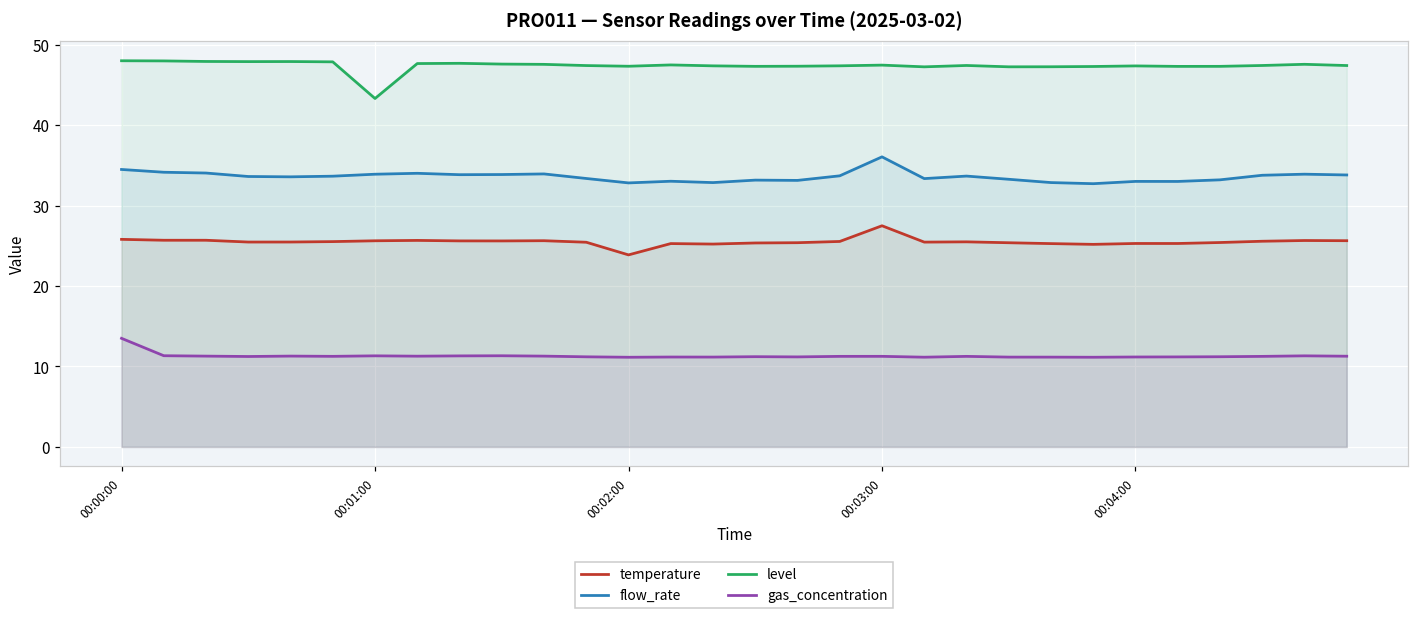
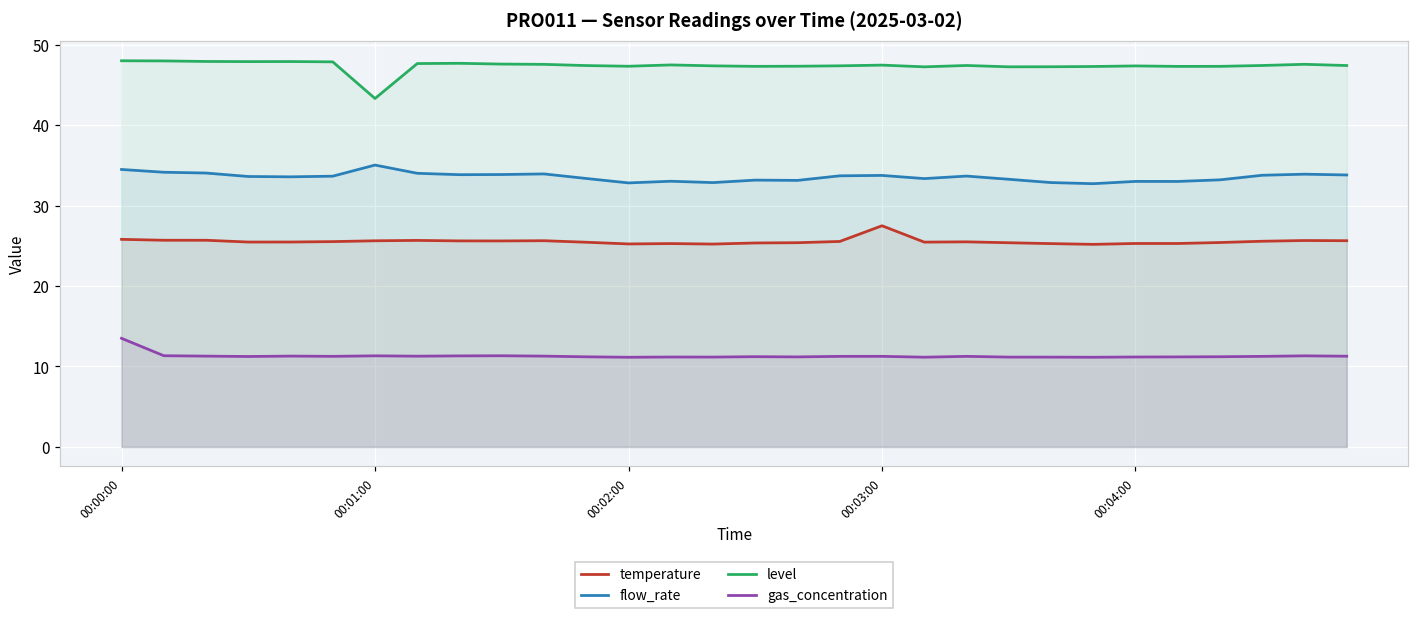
flow_rate, 00:01:00: 34 -> 35
temperature, 00:02:00: 24 -> 25
flow_rate, 00:03:00: 36 -> 34
